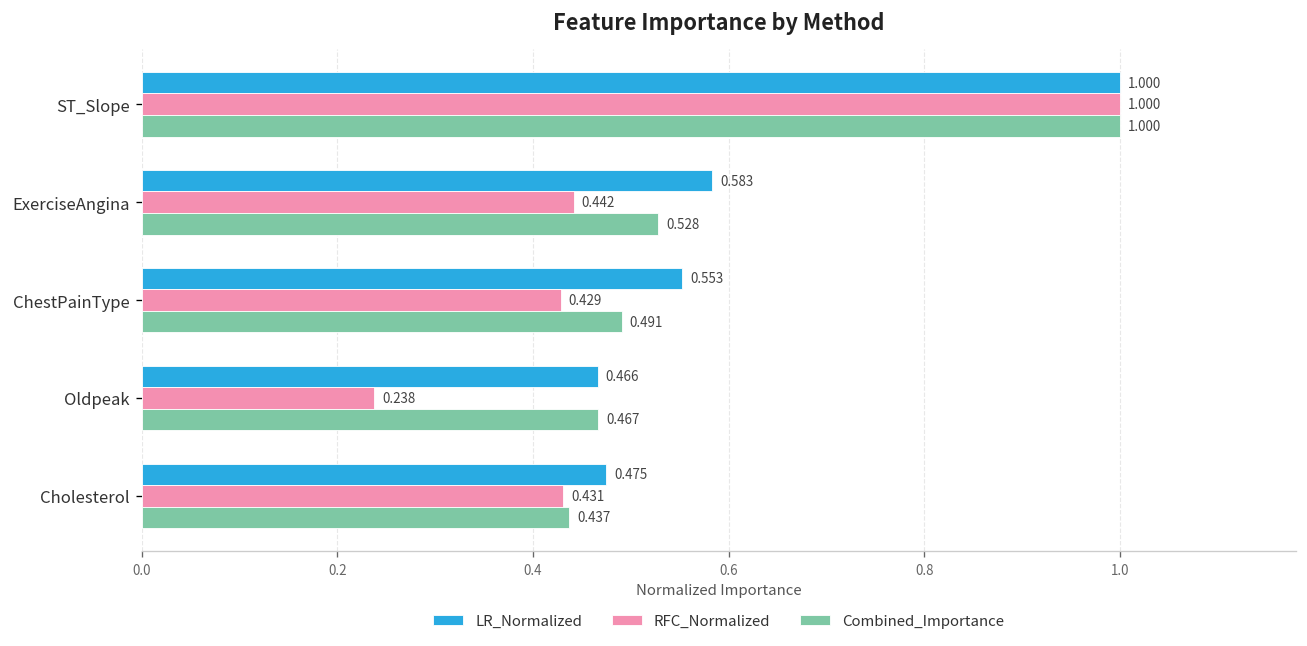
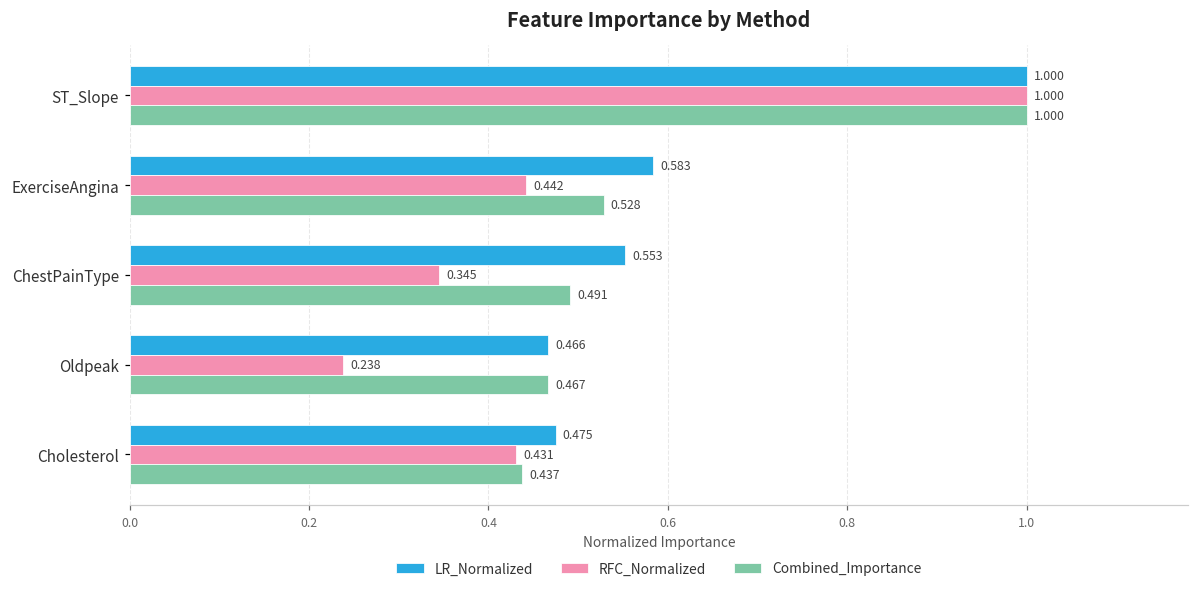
RFC_Normalized, ChestPainType: 0.429 -> 0.345
